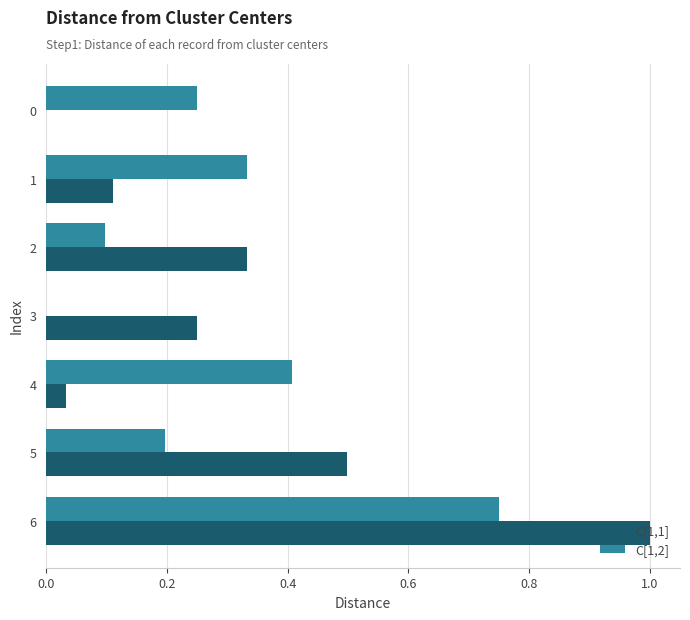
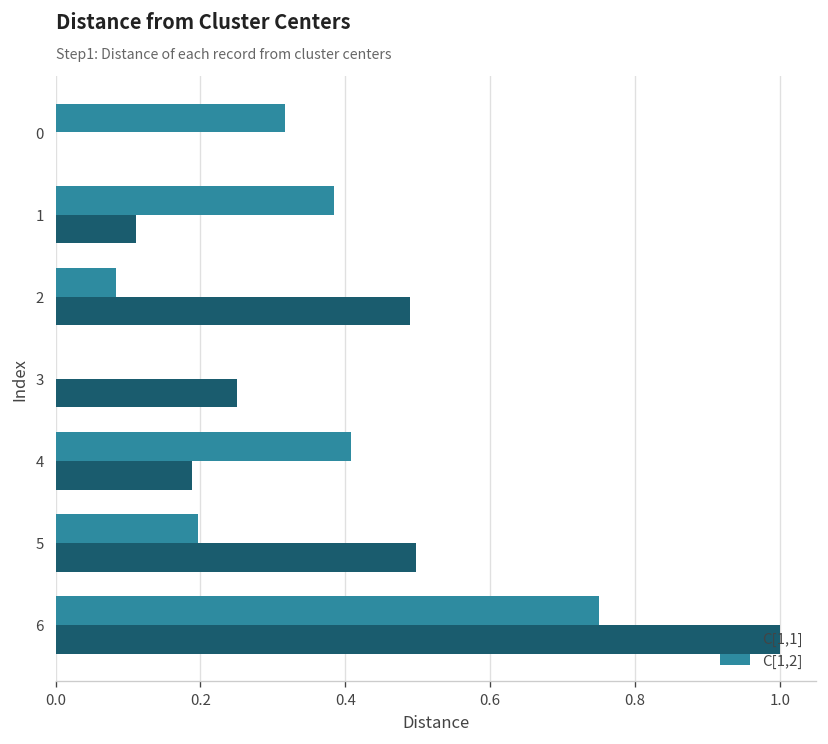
C[1,2], 0: 0.25 -> 0.32
C[1,2], 1: 0.33 -> 0.38
C[1,2], 2: 0.10 -> 0.08
C[1,1], 2: 0.33 -> 0.49
C[1,1], 4: 0.03 -> 0.19
